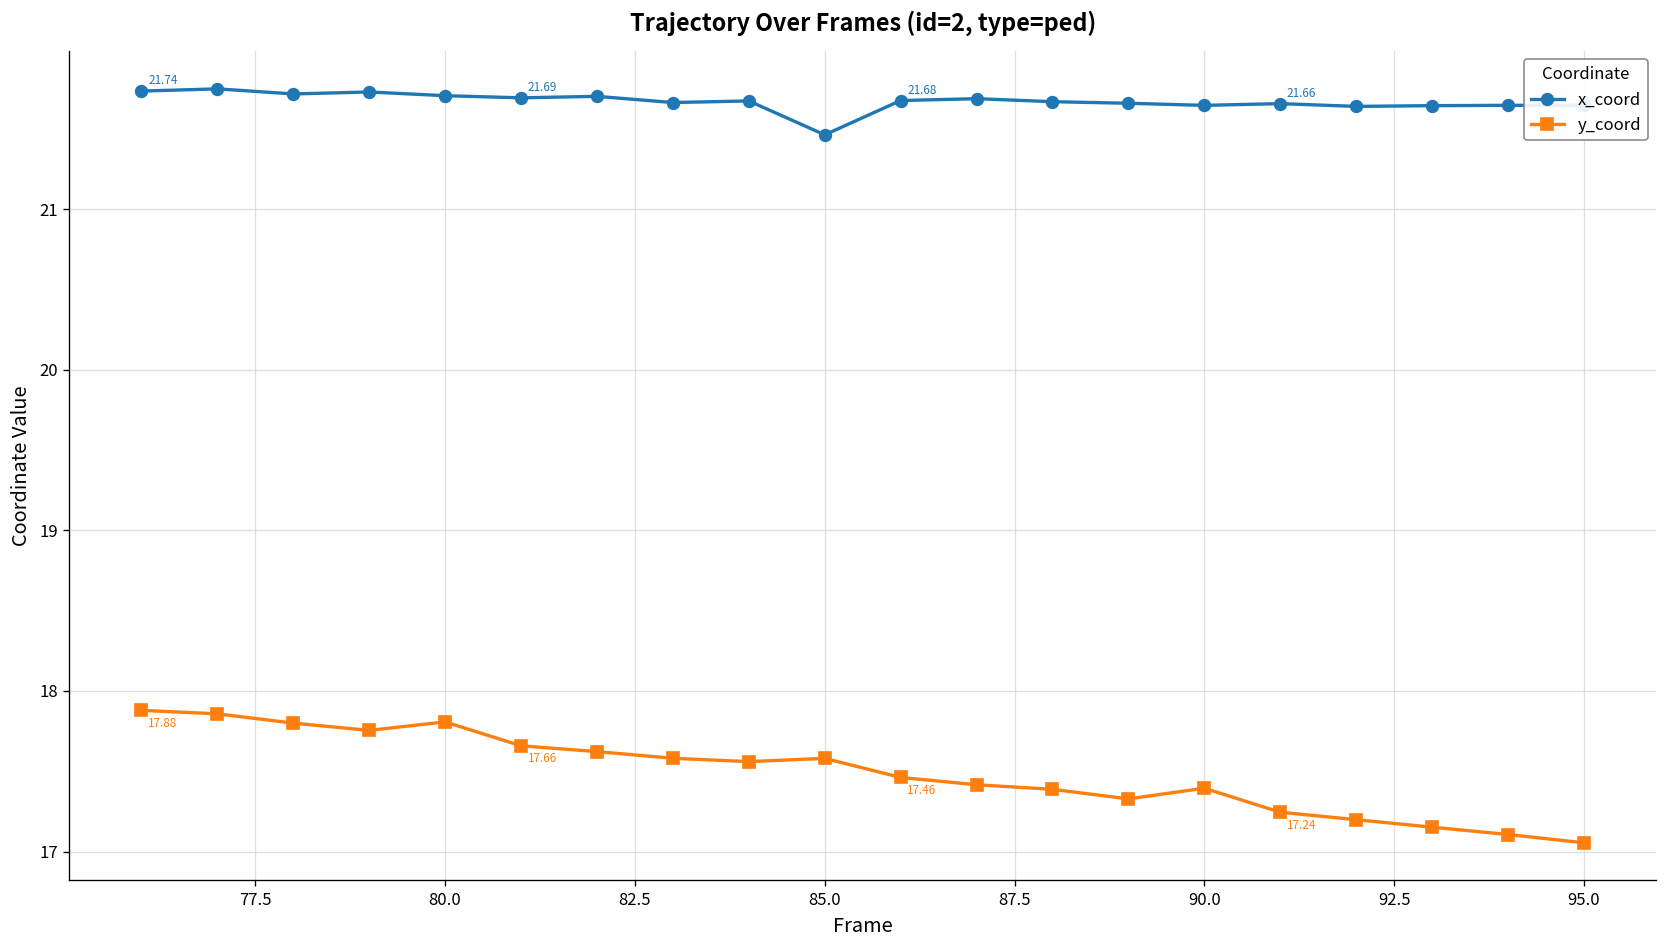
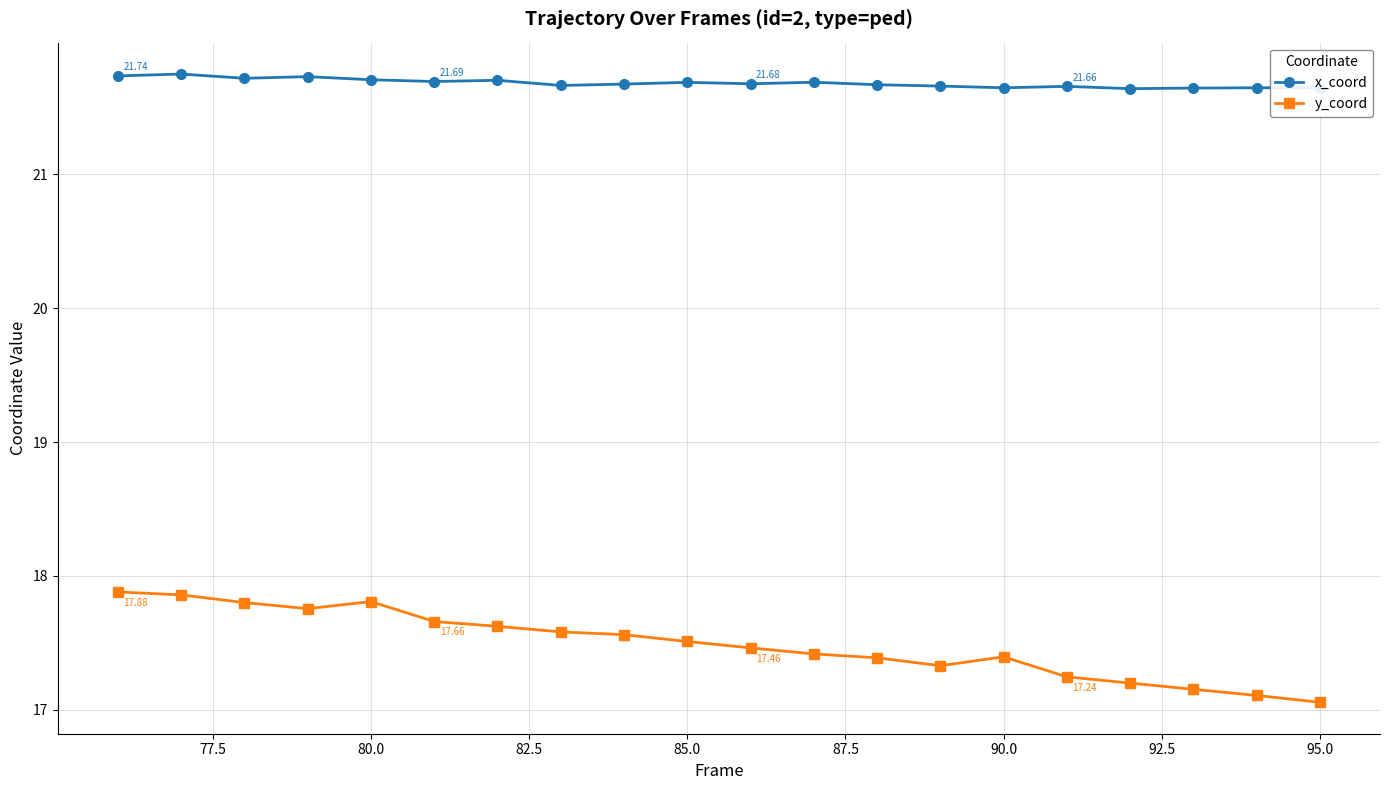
x_coord, 85.0: 21.46 -> 21.69
y_coord, 85.0: 17.58 -> 17.51
